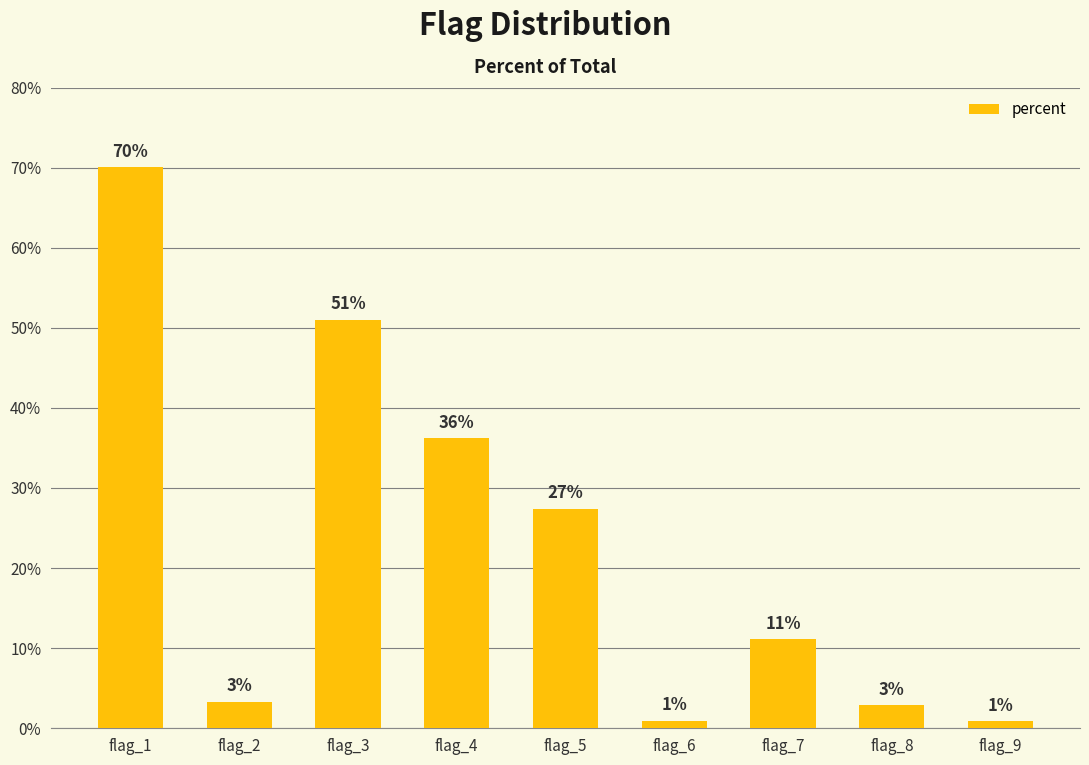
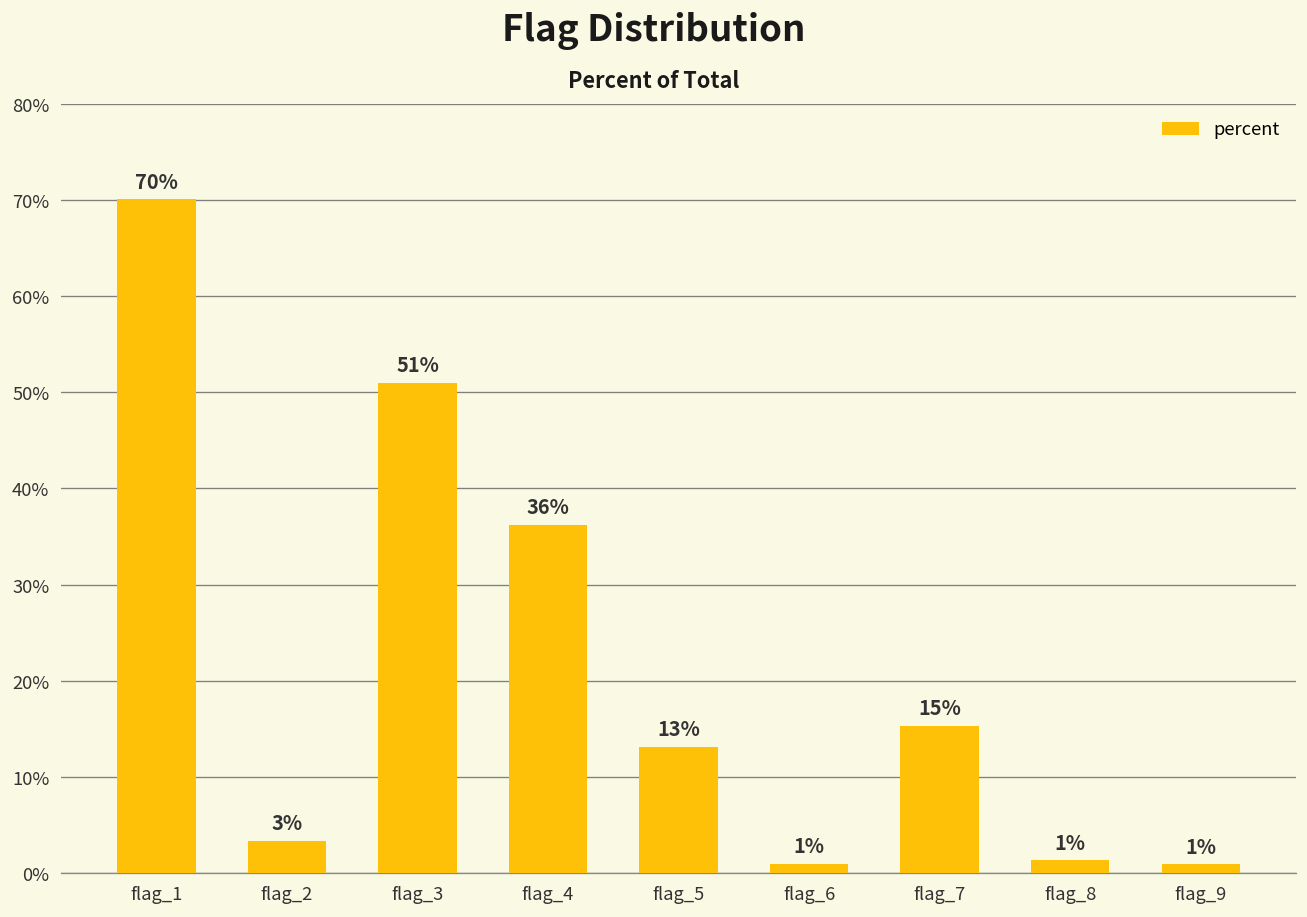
flag_5: 27% -> 13%
flag_7: 11% -> 15%
flag_8: 3% -> 1%
